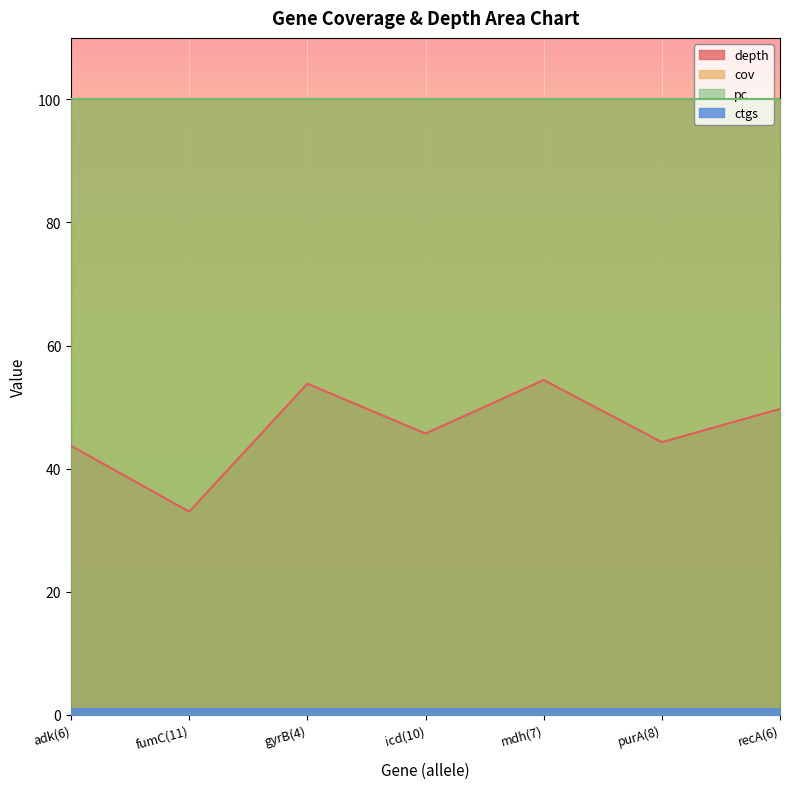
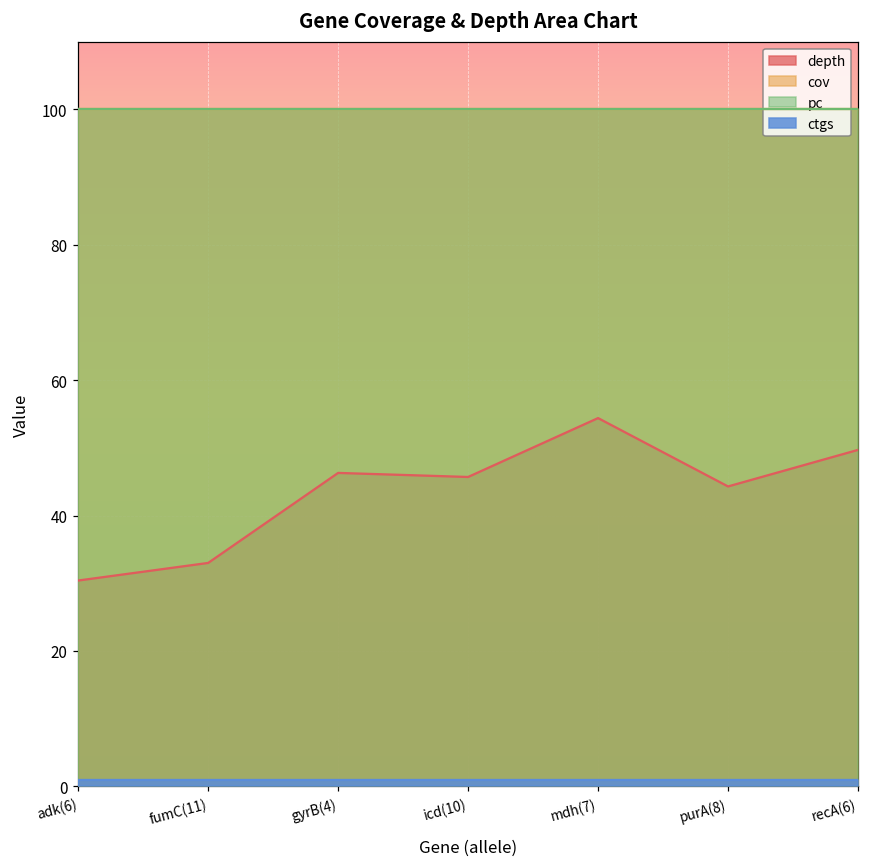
depth, adk(6): 44 -> 30
depth, gyrB(4): 54 -> 46
